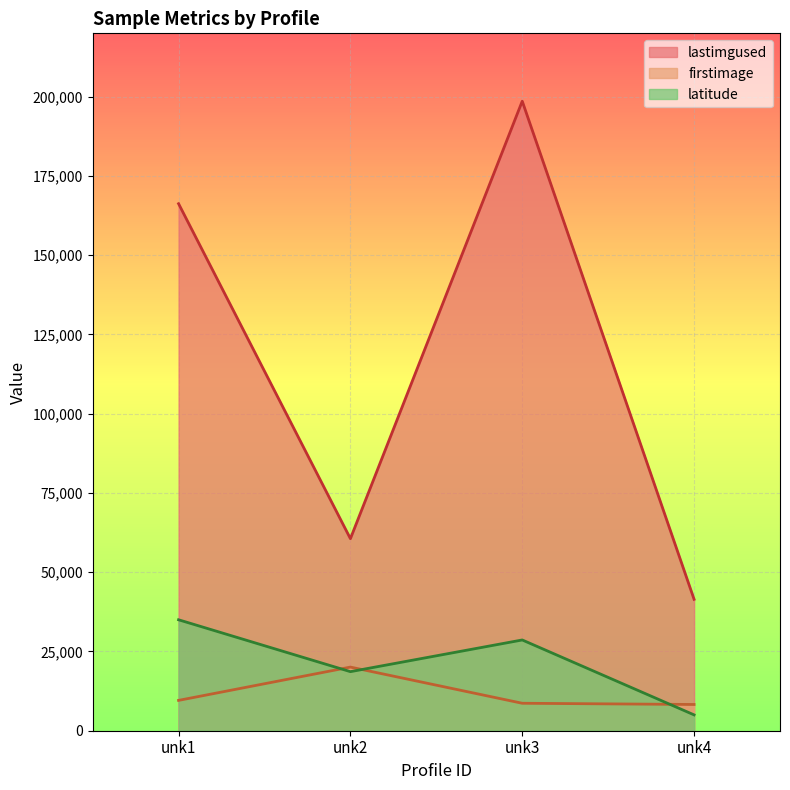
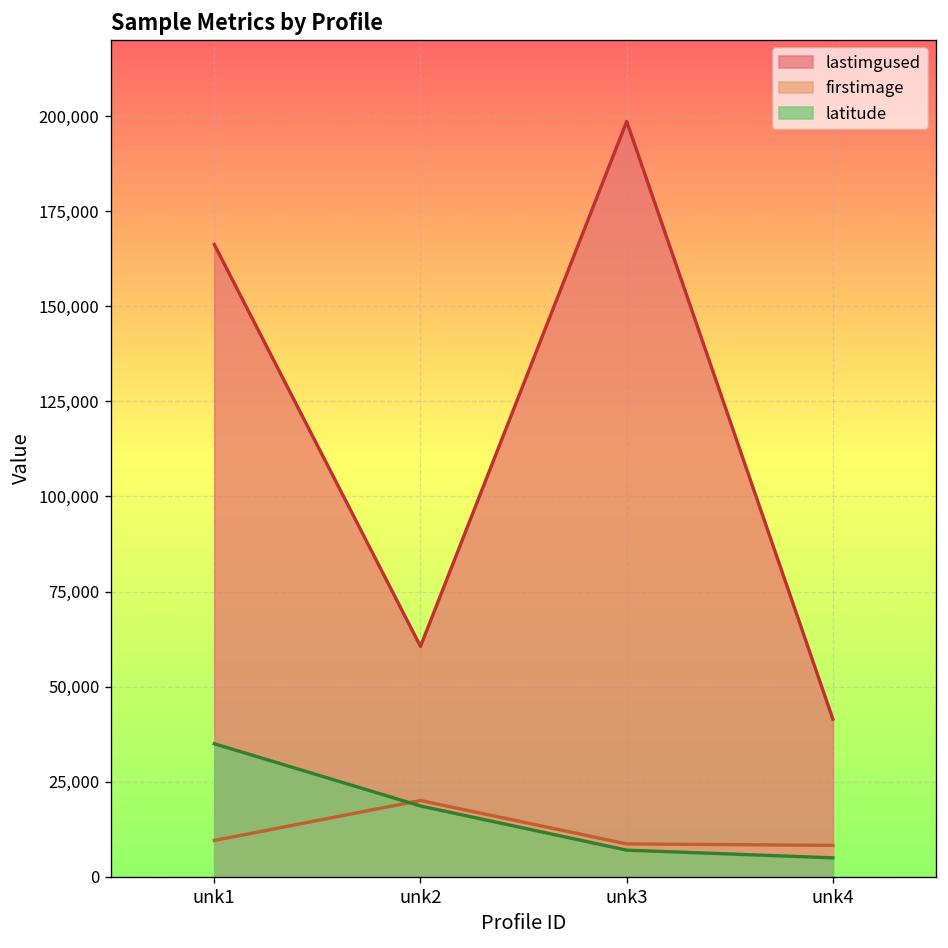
latitude, unk3: 29,000 -> 7,000
